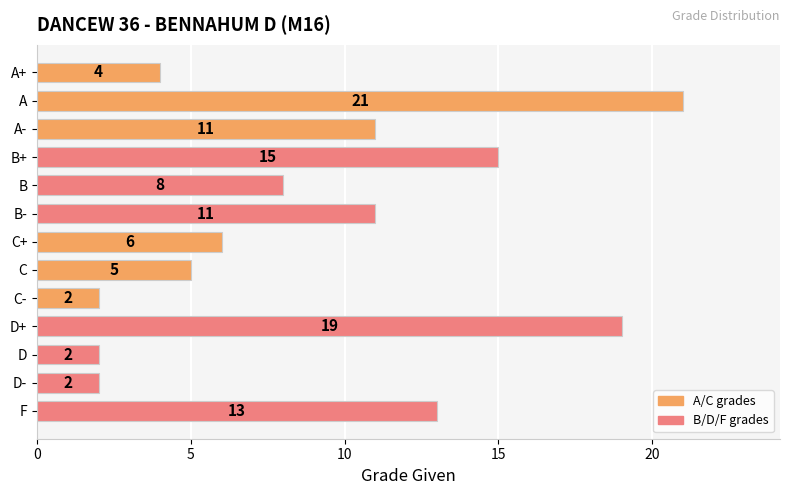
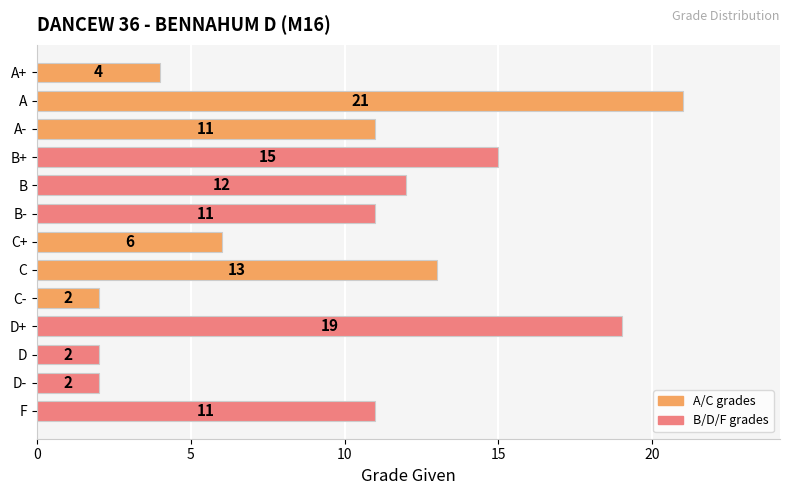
B: 8 -> 12
C: 5 -> 13
F: 13 -> 11
